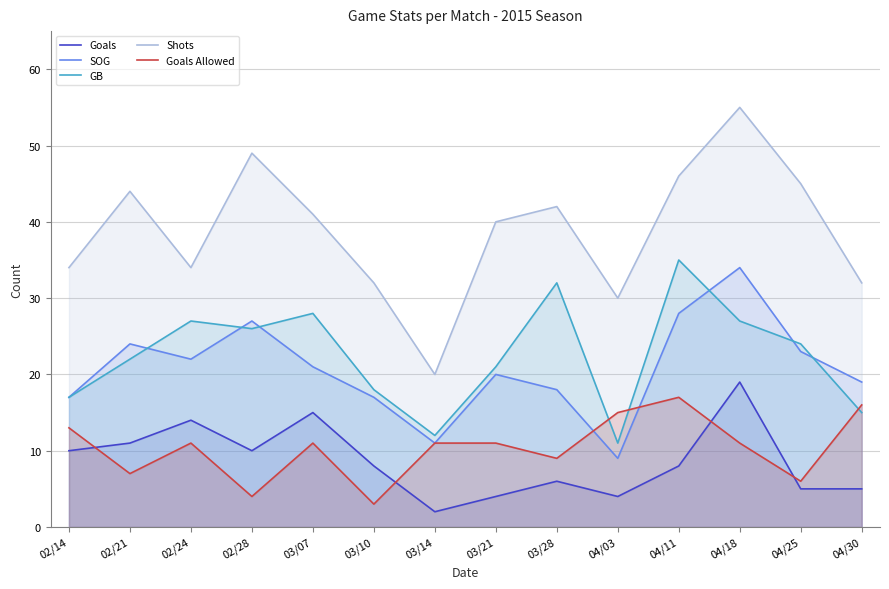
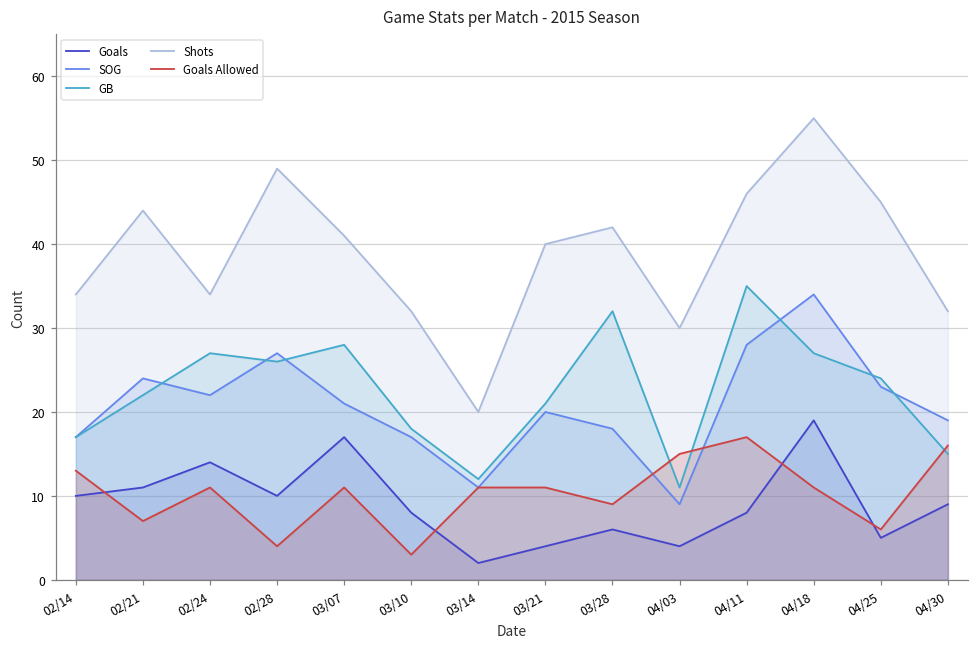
Goals, 03/07: 15 -> 17
Goals, 04/30: 5 -> 9
